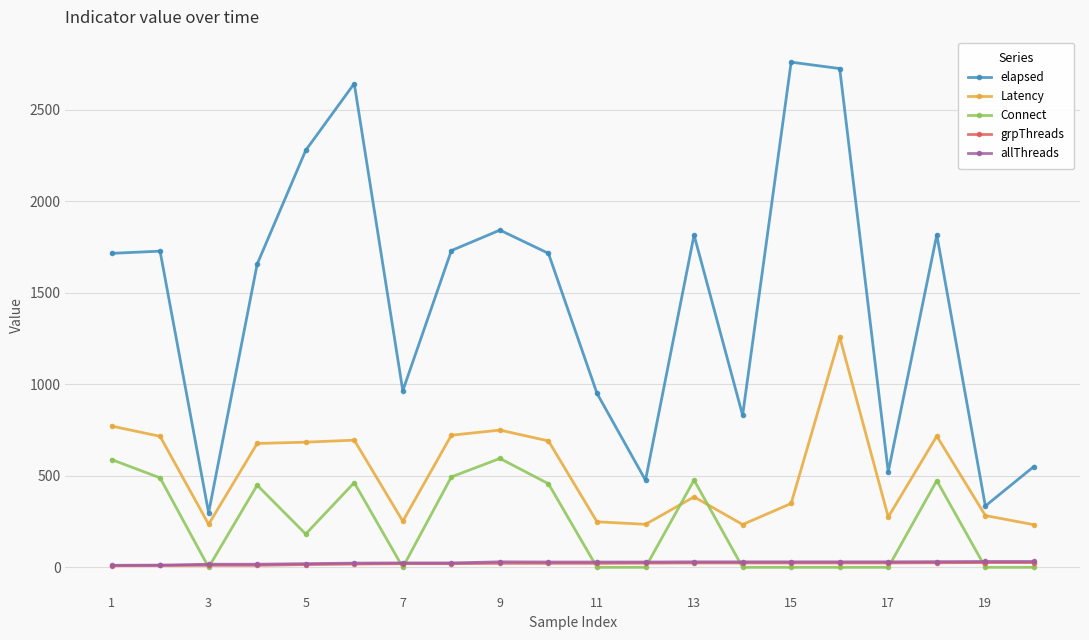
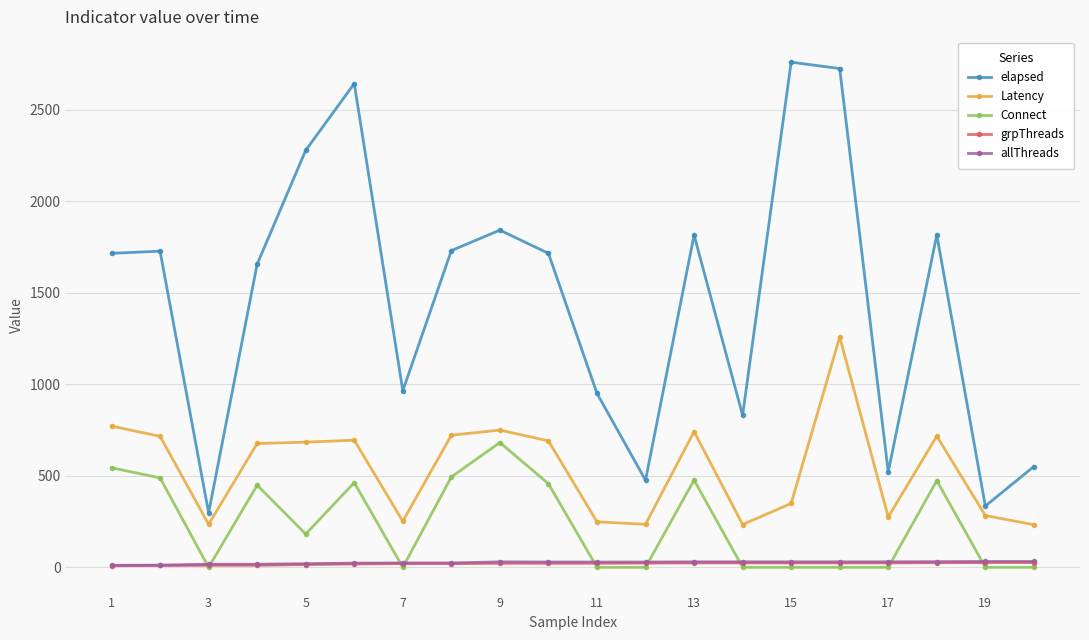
Connect, 1: 590 -> 540
Connect, 9: 600 -> 680
Latency, 13: 390 -> 740
